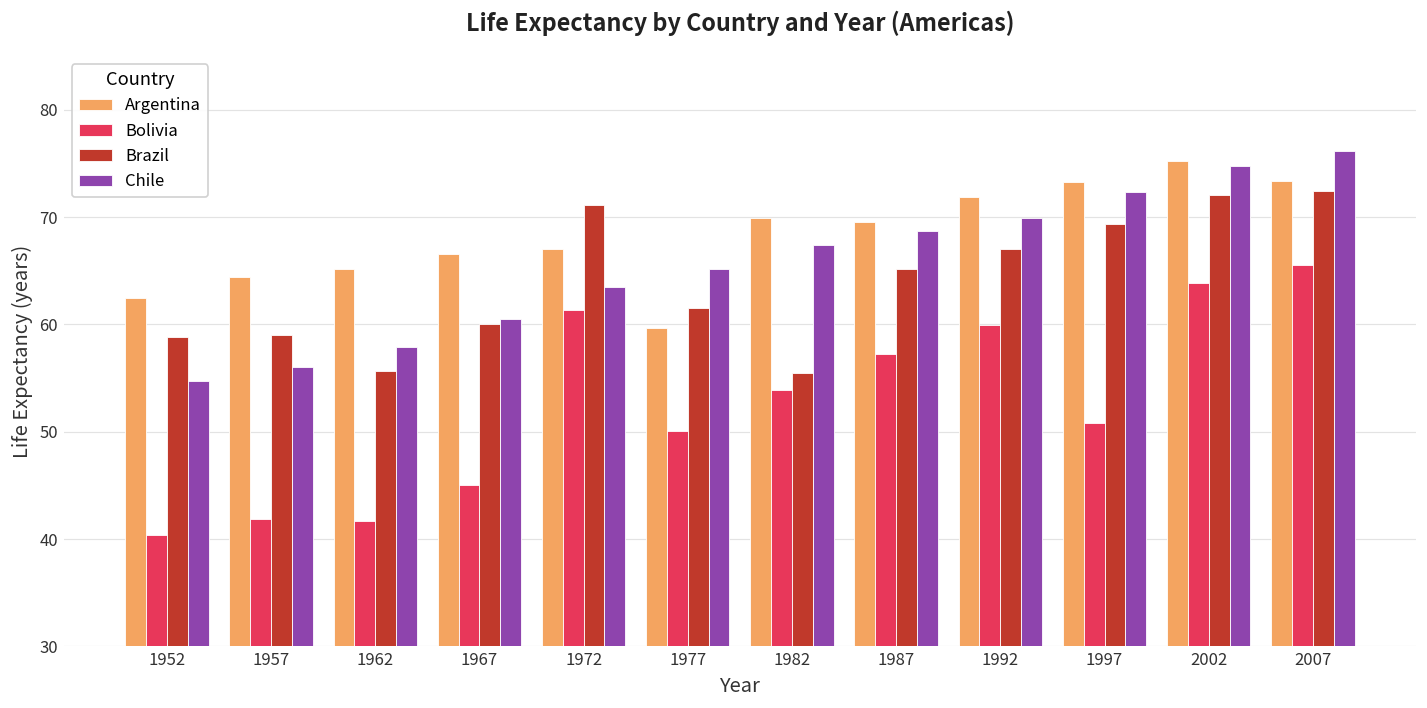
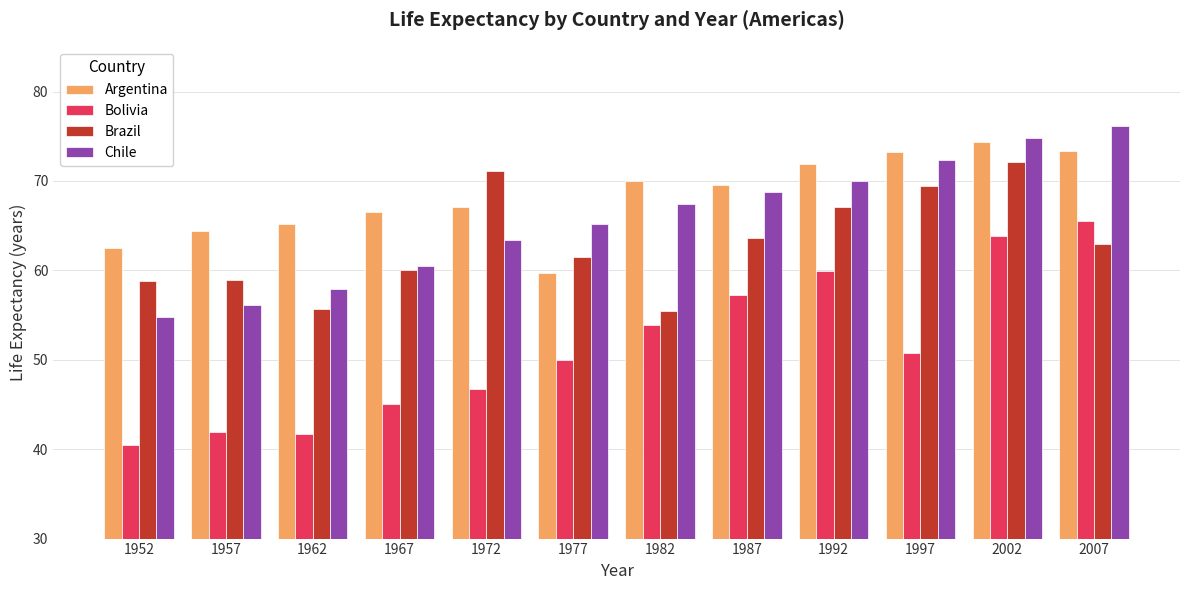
Bolivia, 1972: 61 -> 47
Brazil, 1987: 65 -> 64
Argentina, 2002: 75 -> 74
Brazil, 2007: 72 -> 63
